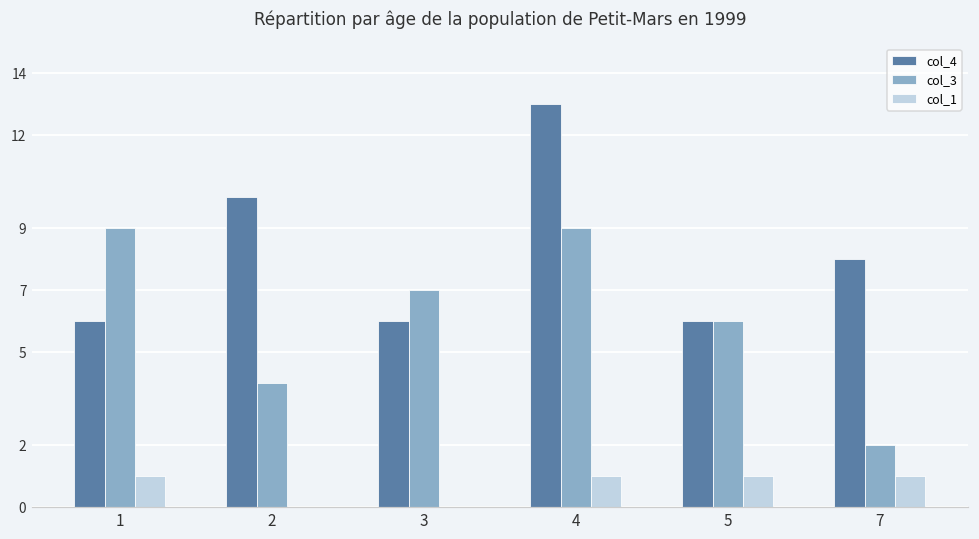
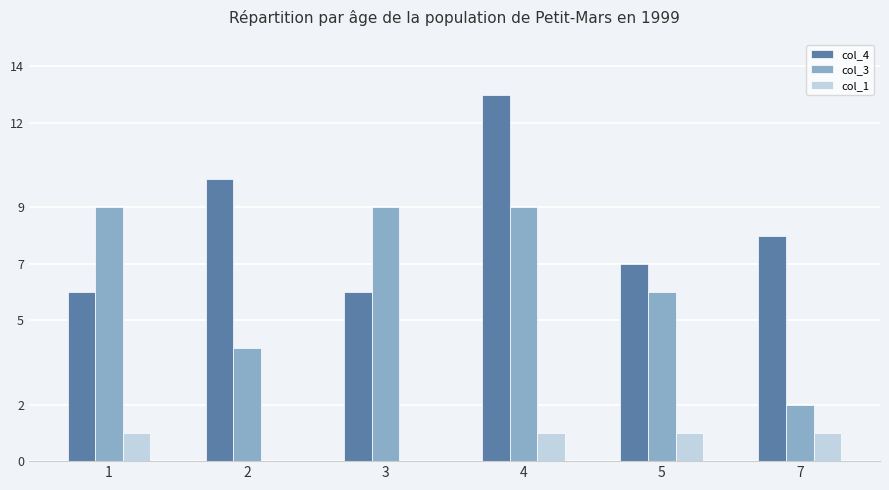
col_3, 3: 7 -> 9
col_4, 5: 6 -> 7
